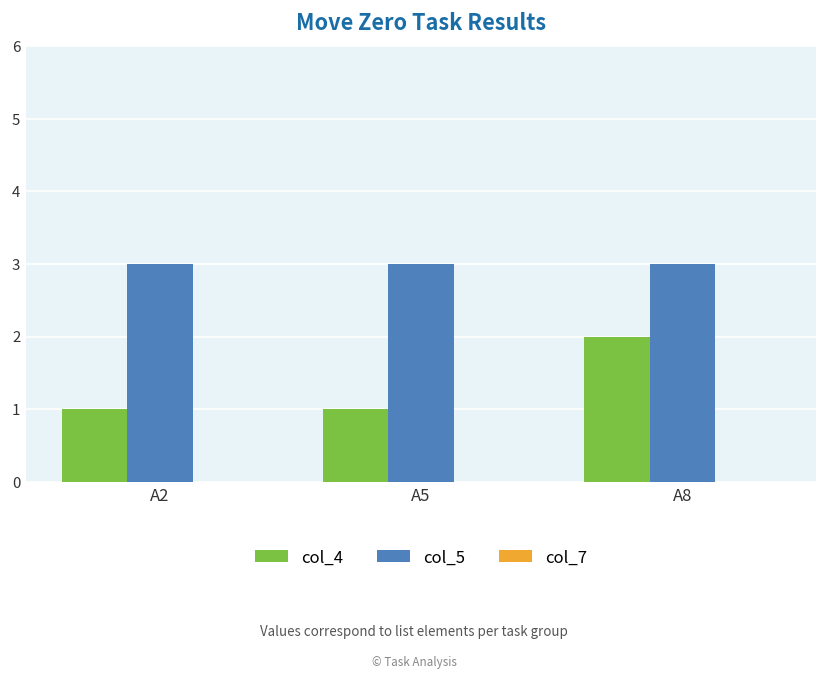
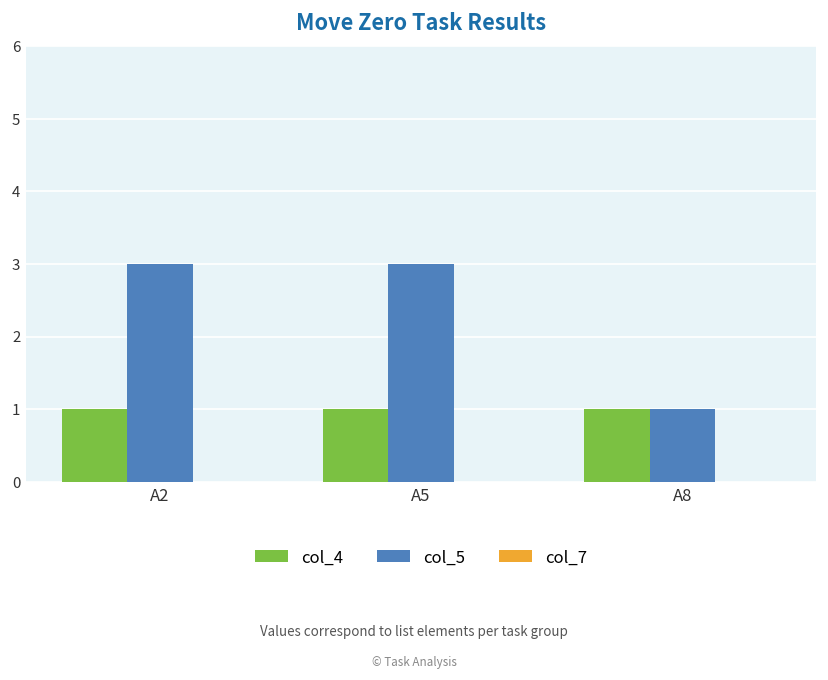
col_4, A8: 2 -> 1
col_5, A8: 3 -> 1
